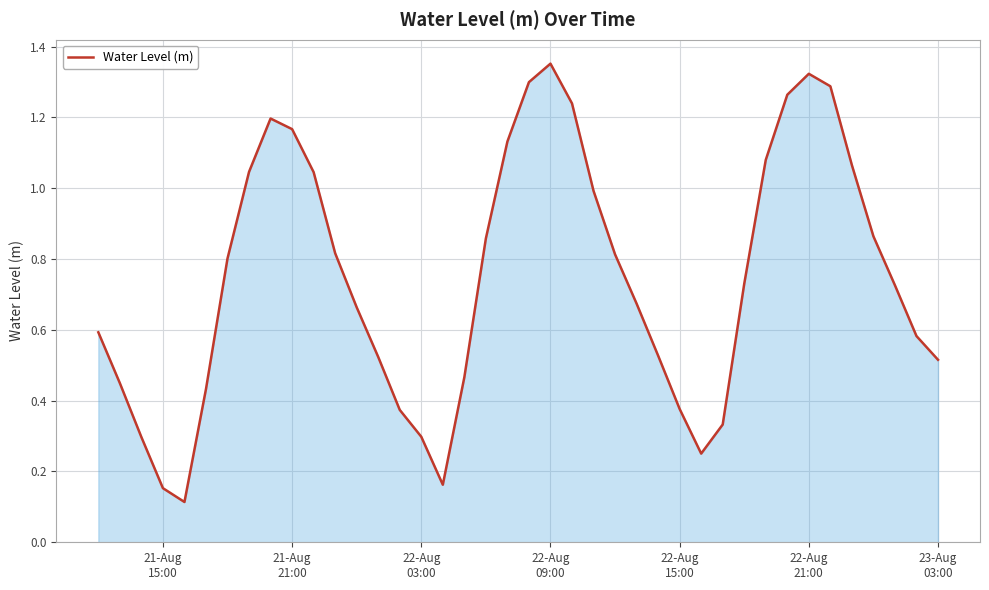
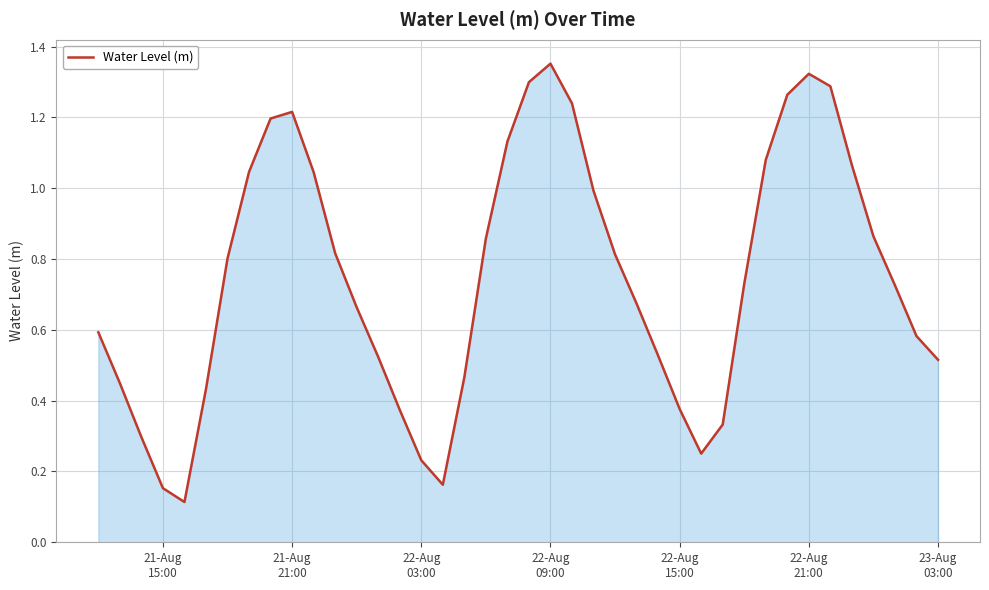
21-Aug 21:00: 1.17 -> 1.22
22-Aug 03:00: 0.30 -> 0.23
